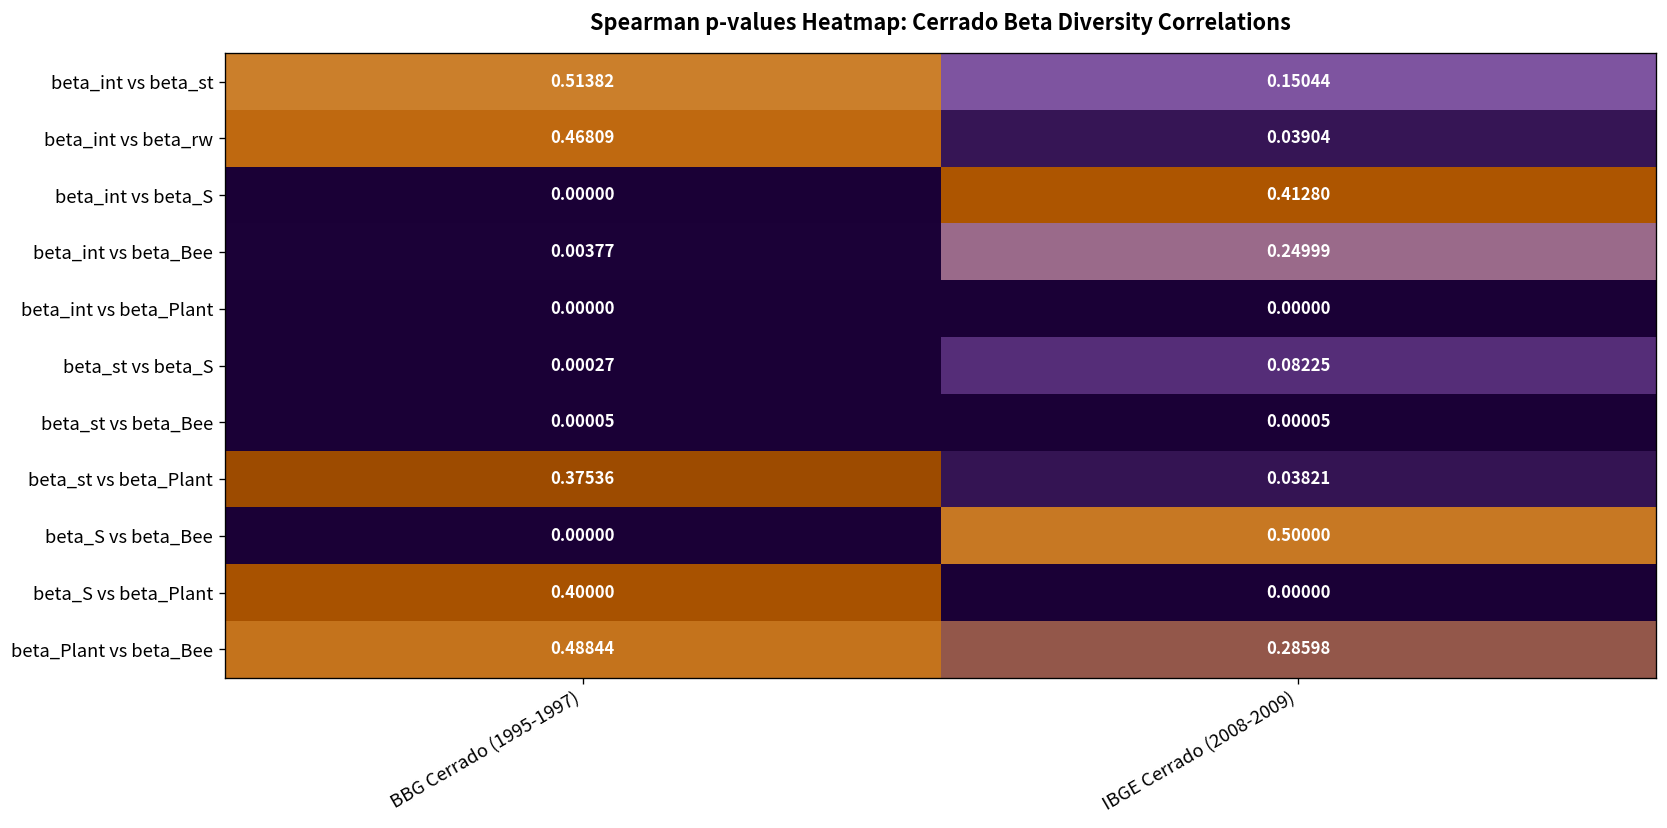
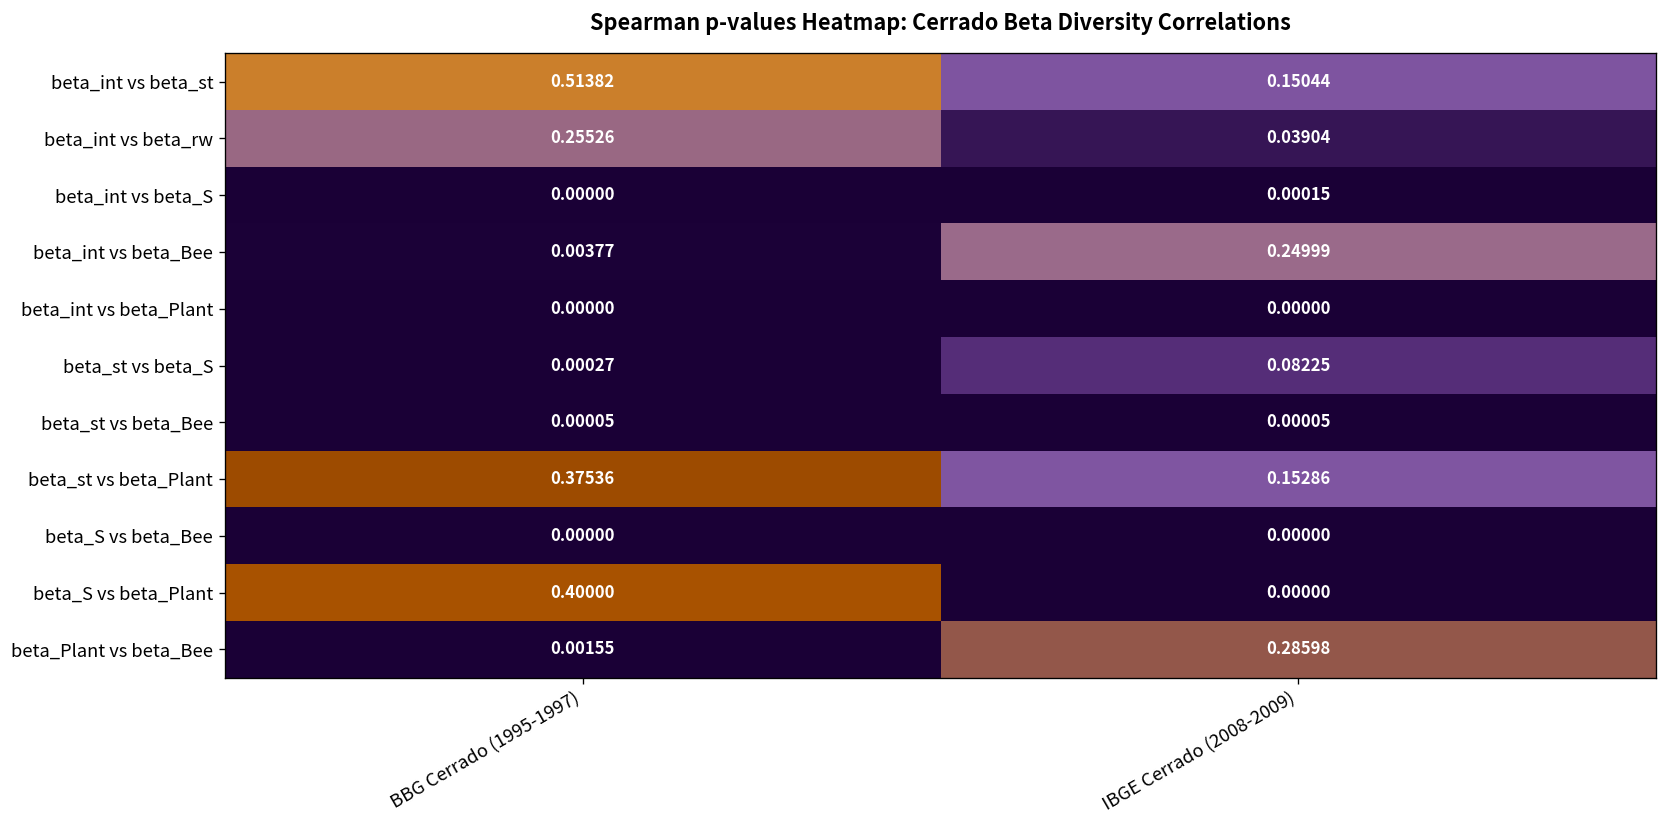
beta_int vs beta_rw, BBG Cerrado (1995-1997): 0.46809 -> 0.25526
beta_int vs beta_S, IBGE Cerrado (2008-2009): 0.41280 -> 0.00015
beta_st vs beta_Plant, IBGE Cerrado (2008-2009): 0.03821 -> 0.15286
beta_S vs beta_Bee, IBGE Cerrado (2008-2009): 0.50000 -> 0.00000
beta_Plant vs beta_Bee, BBG Cerrado (1995-1997): 0.48844 -> 0.00155
